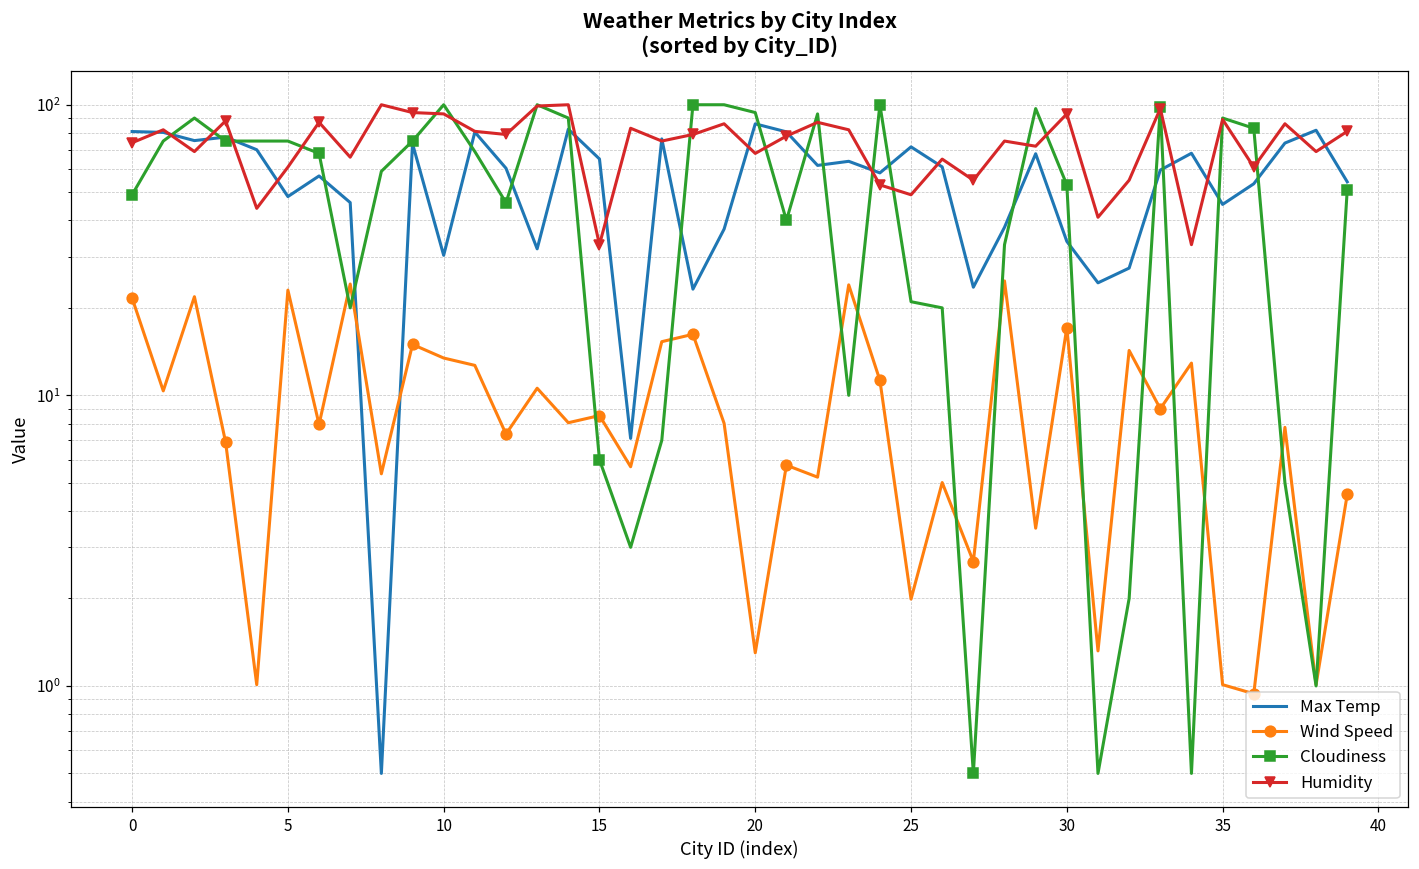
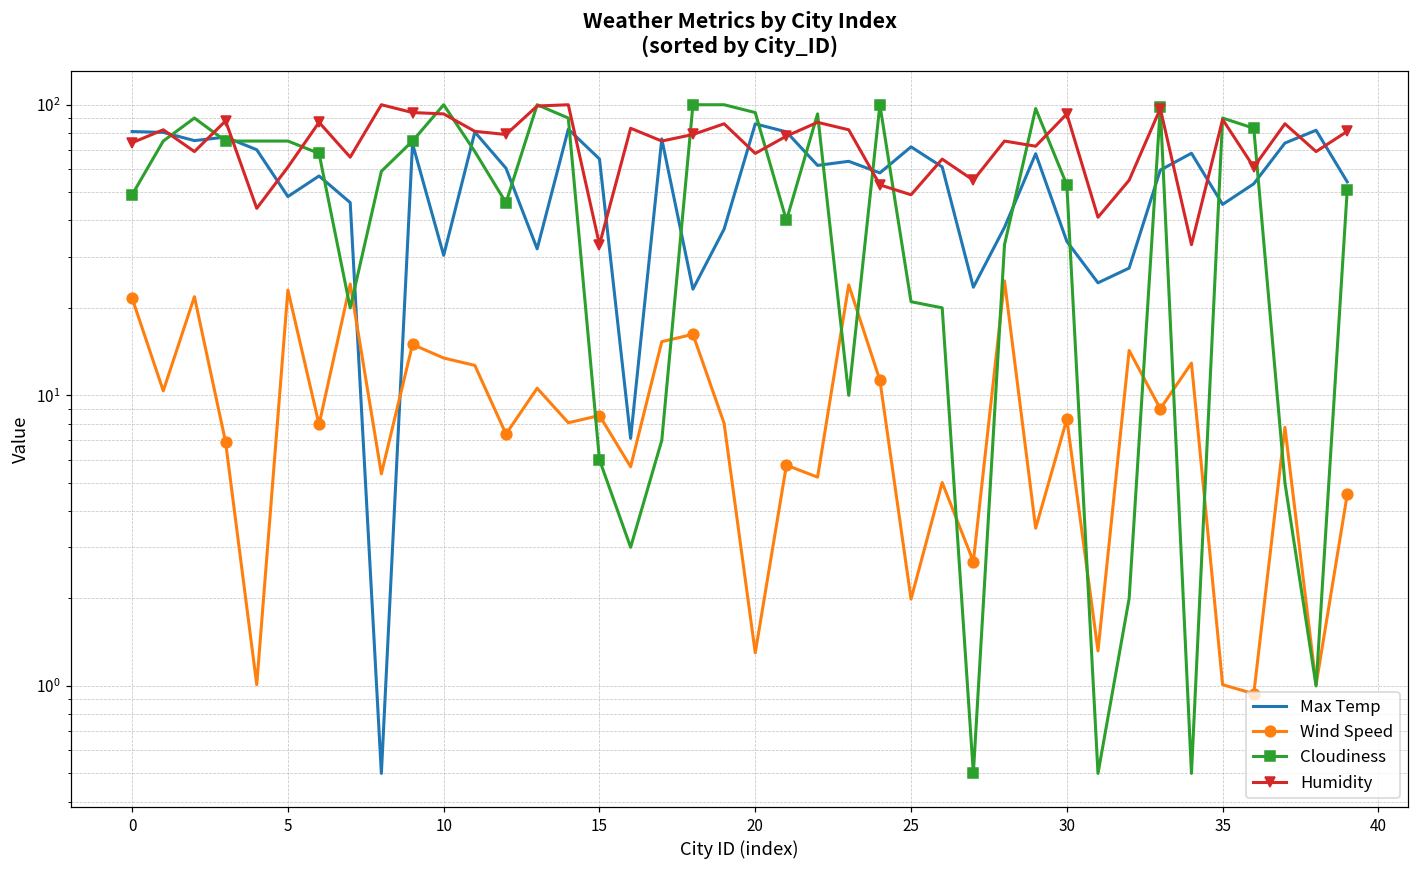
Wind Speed, 30: 17 -> 8.3
